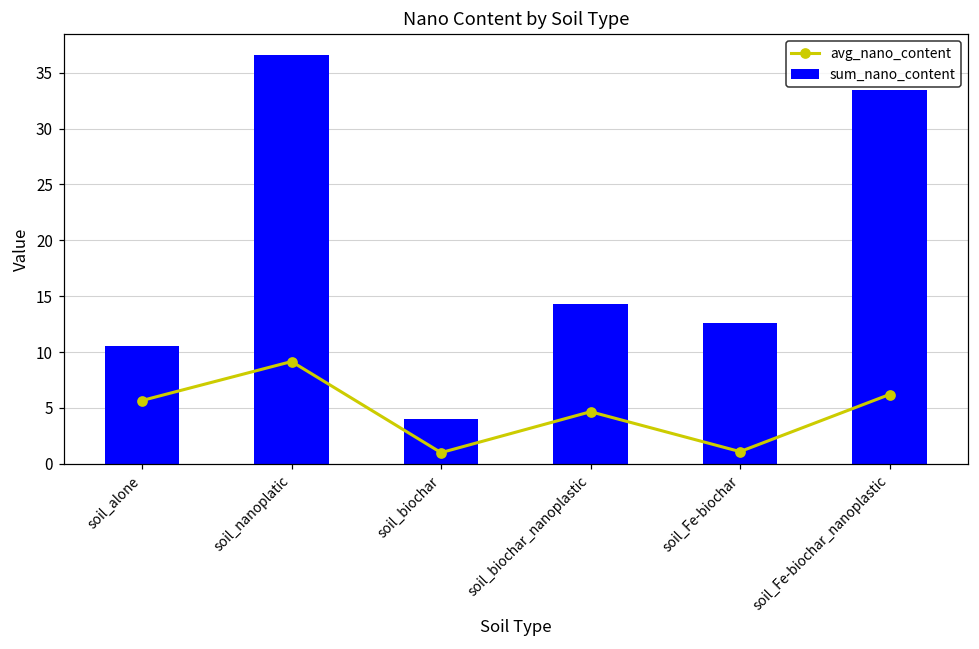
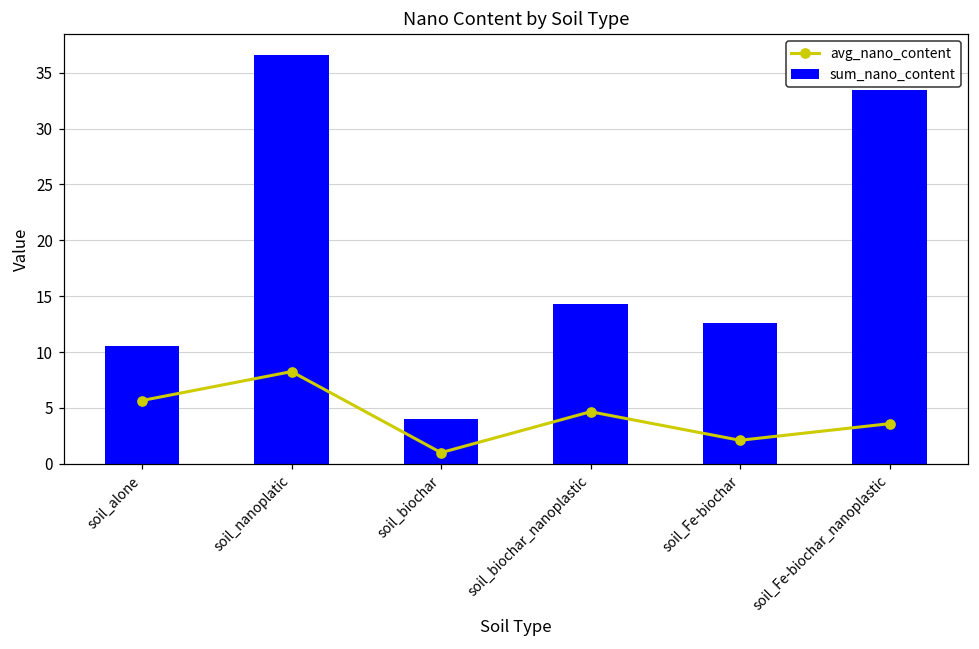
avg_nano_content, soil_nanoplatic: 9.2 -> 8.3
avg_nano_content, soil_Fe-biochar: 1.1 -> 2.1
avg_nano_content, soil_Fe-biochar_nanoplastic: 6.2 -> 3.6
